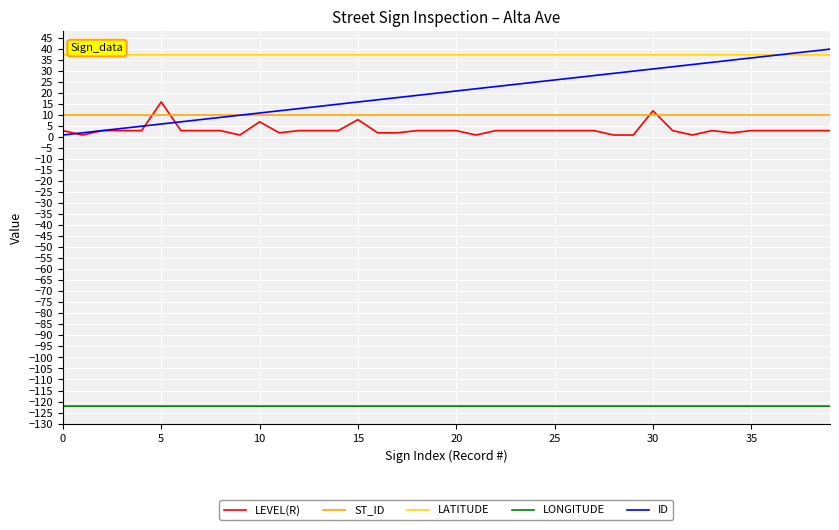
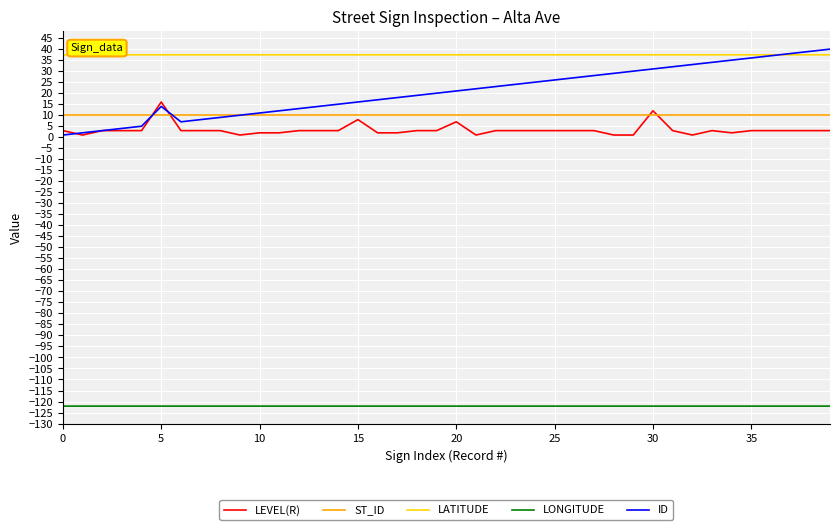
ID, 5: 6 -> 14
LEVEL(R), 10: 7 -> 2
LEVEL(R), 20: 3 -> 7
